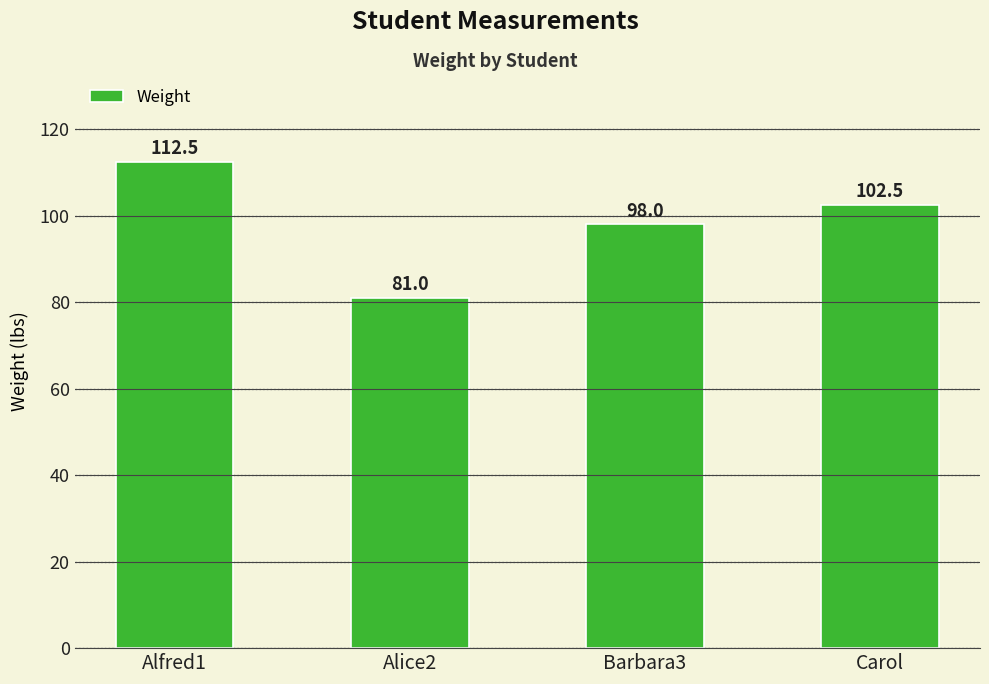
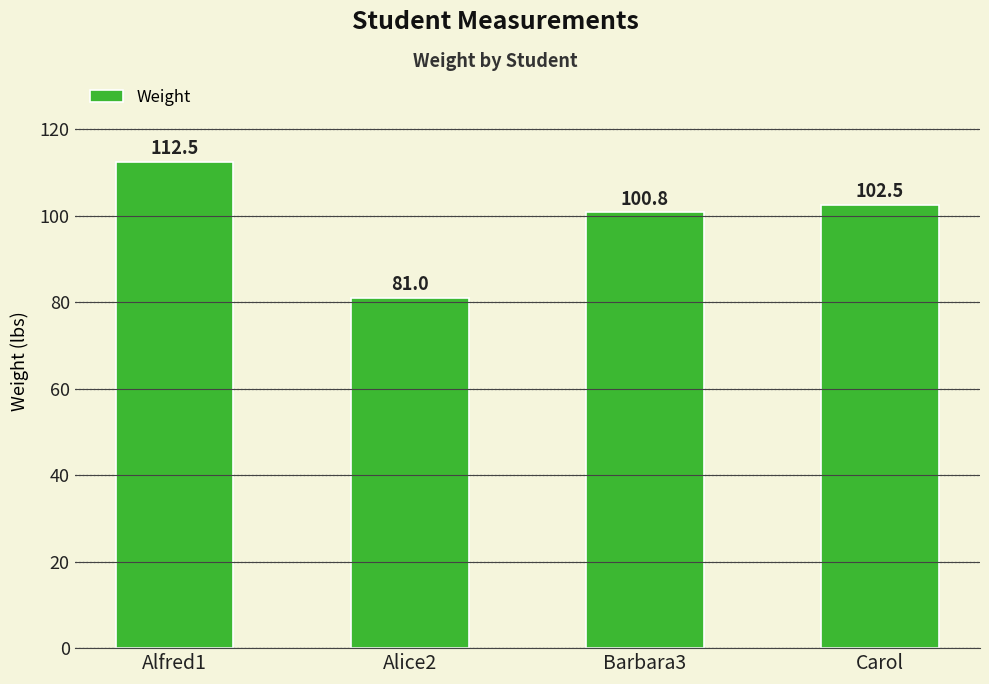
Barbara3: 98.0 -> 100.8
